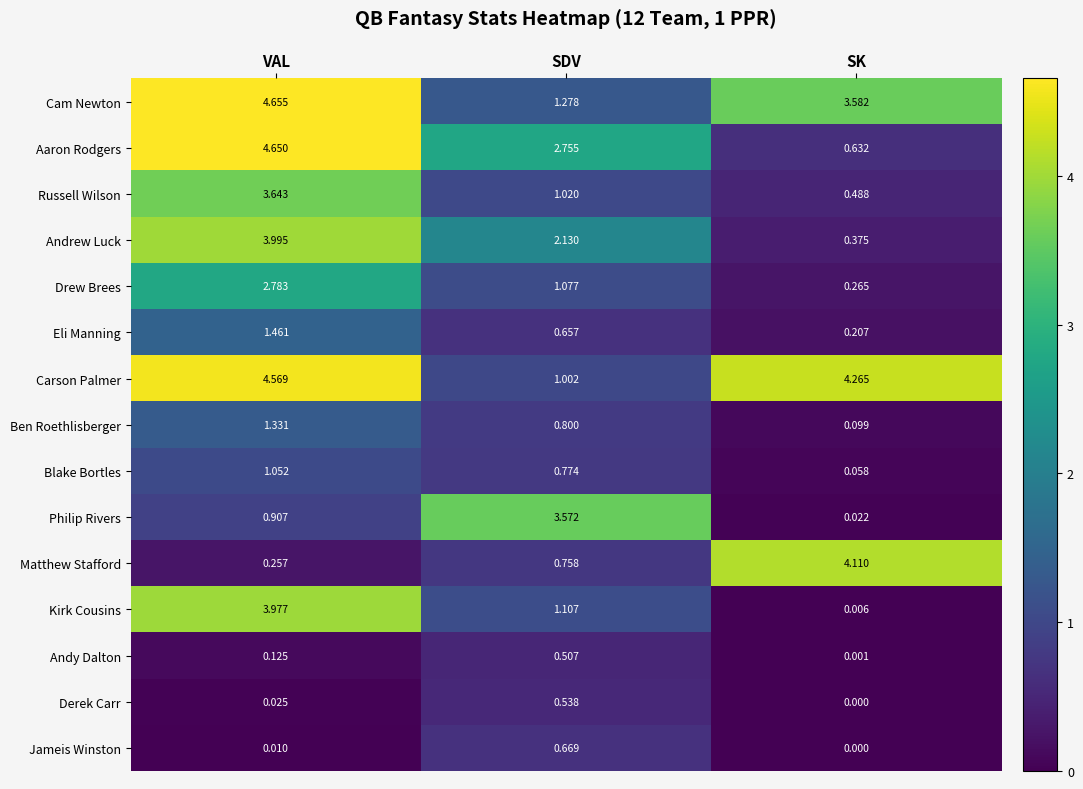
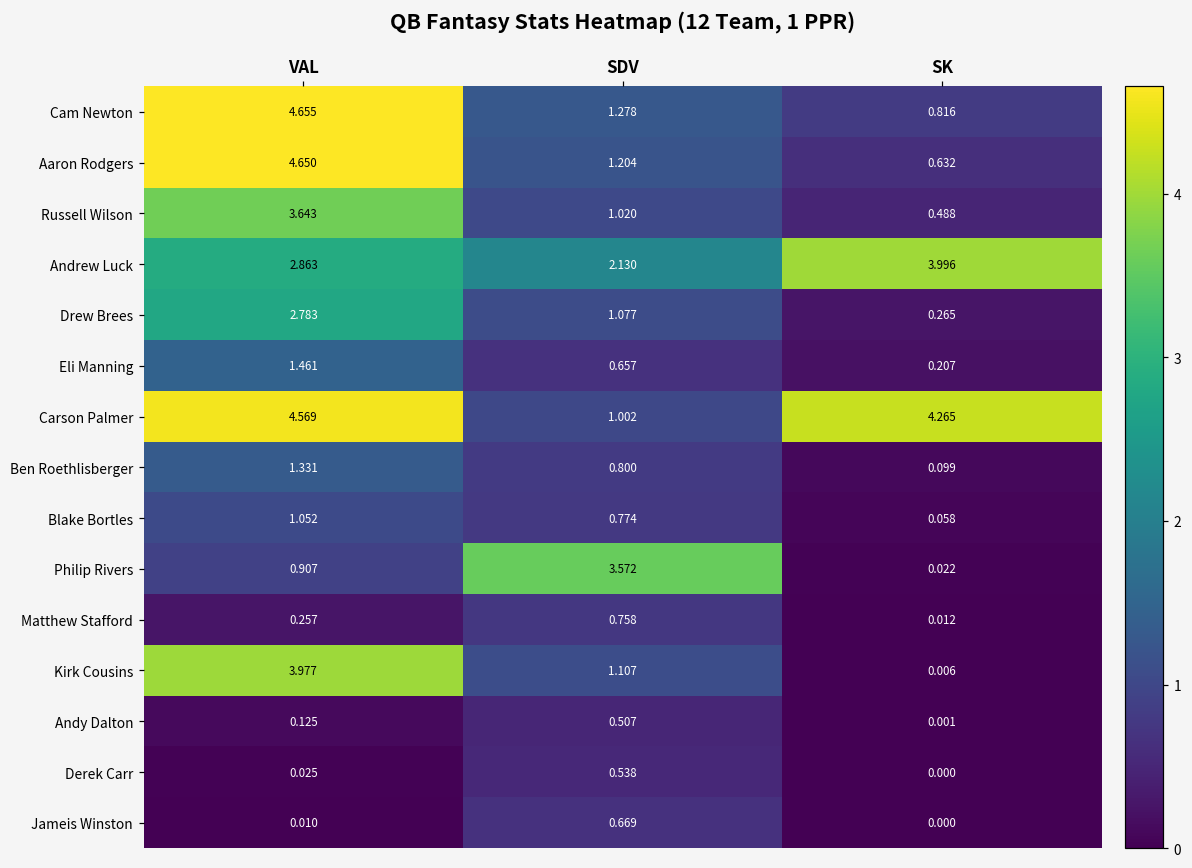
Cam Newton, SK: 3.582 -> 0.816
Aaron Rodgers, SDV: 2.755 -> 1.204
Andrew Luck, VAL: 3.995 -> 2.863
Andrew Luck, SK: 0.375 -> 3.996
Matthew Stafford, SK: 4.110 -> 0.012
